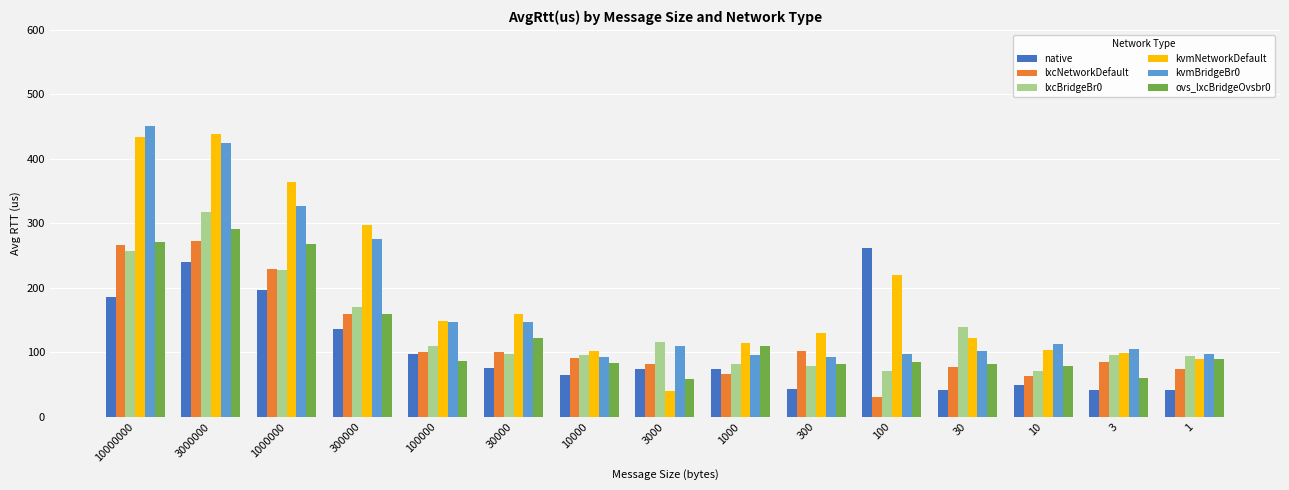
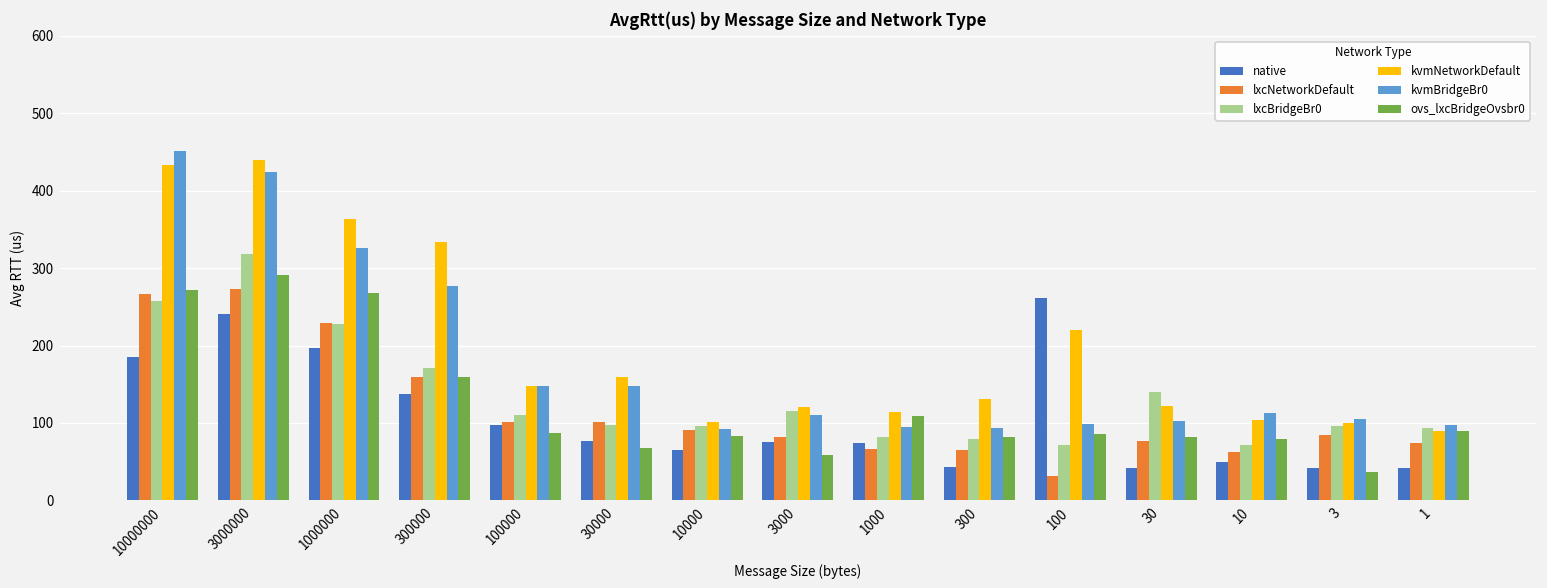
kvmNetworkDefault, 300000: 300 -> 330
ovs_lxcBridgeOvsbr0, 30000: 120 -> 70
kvmNetworkDefault, 3000: 40 -> 120
lxcNetworkDefault, 300: 100 -> 60
ovs_lxcBridgeOvsbr0, 3: 60 -> 40
